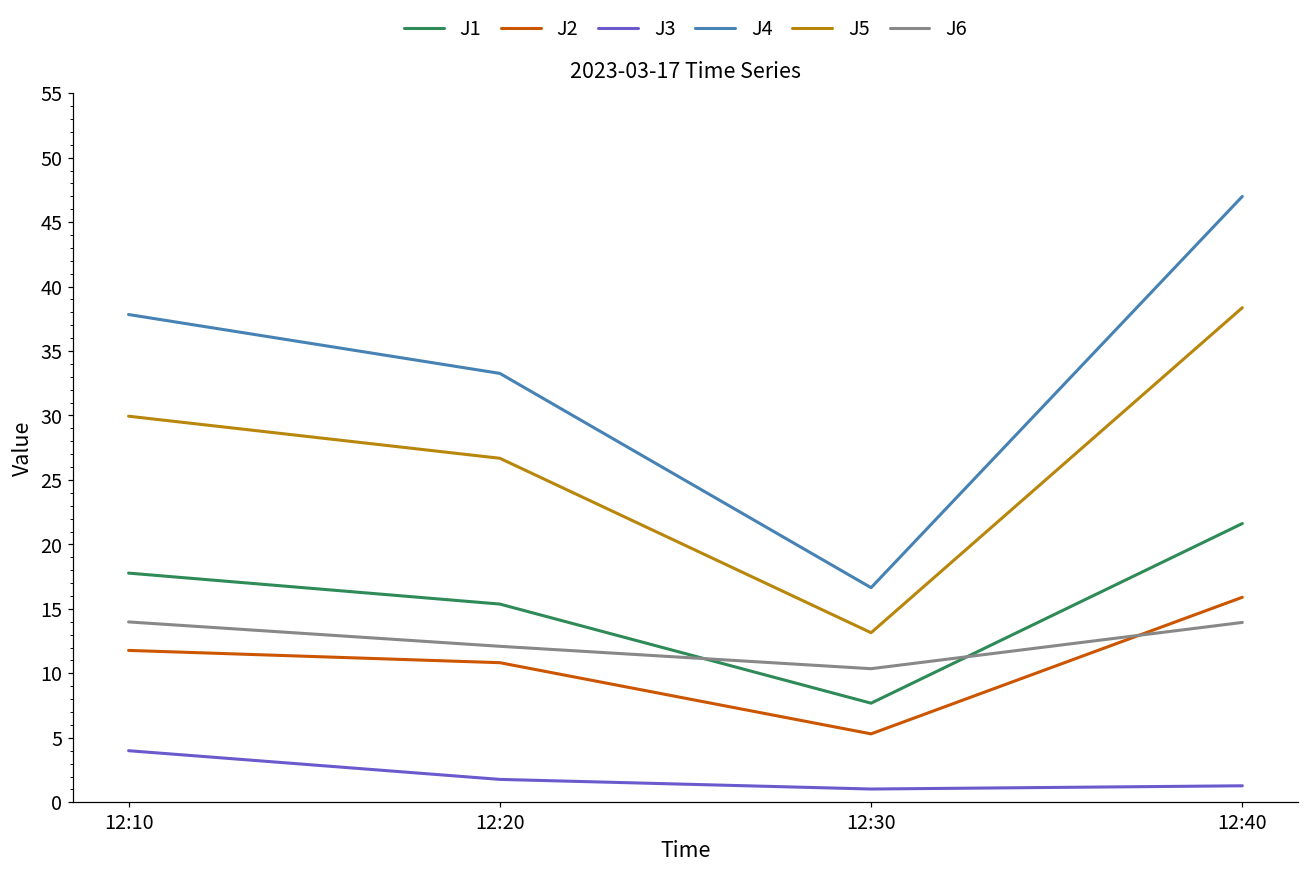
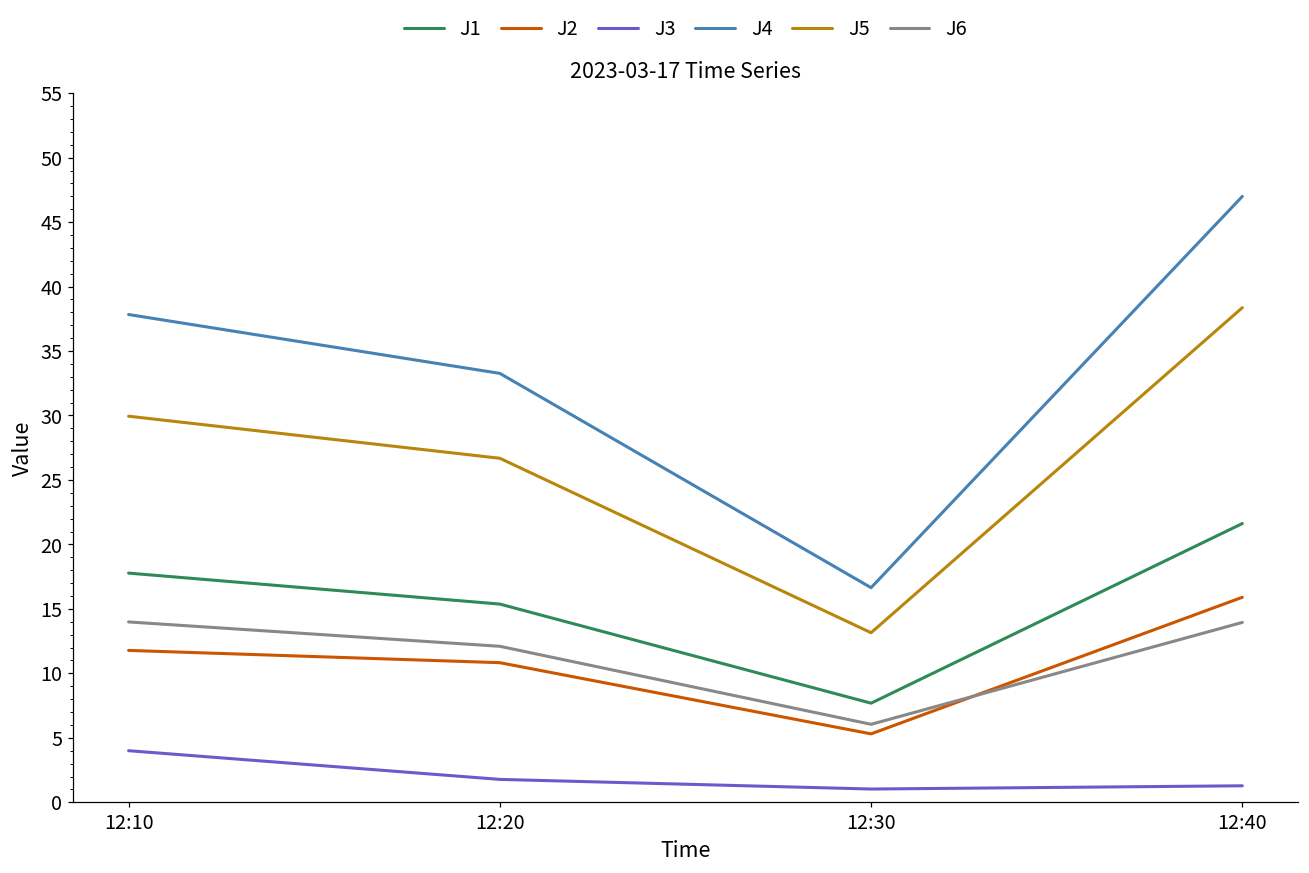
J6, 12:30: 10.4 -> 6.0
